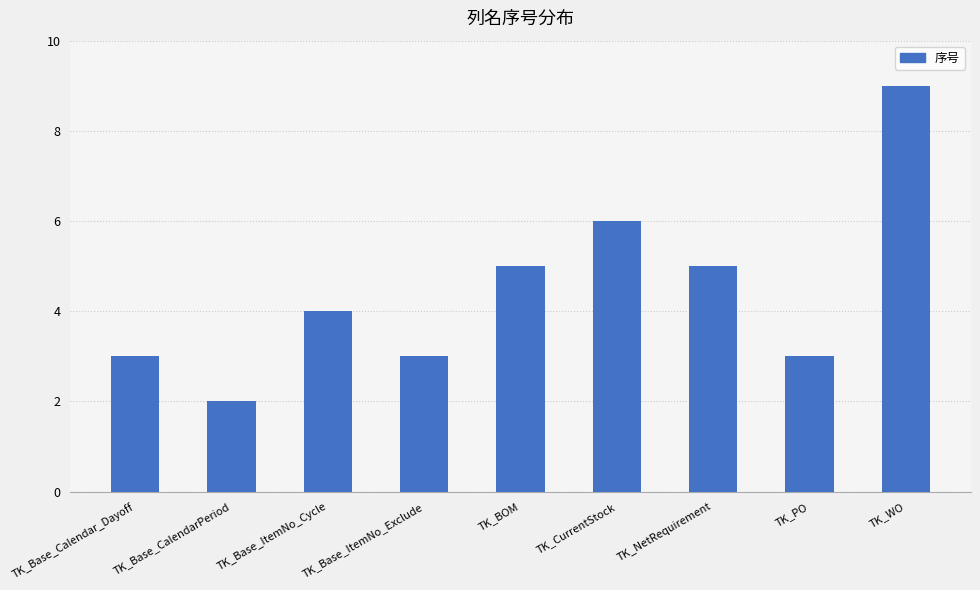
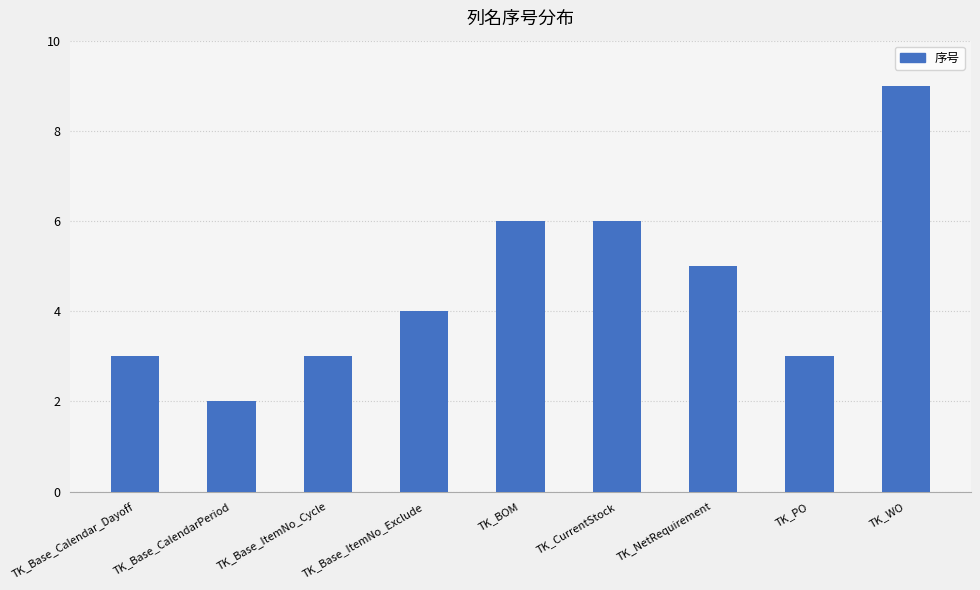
TK_Base_ItemNo_Cycle: 4 -> 3
TK_Base_ItemNo_Exclude: 3 -> 4
TK_BOM: 5 -> 6
